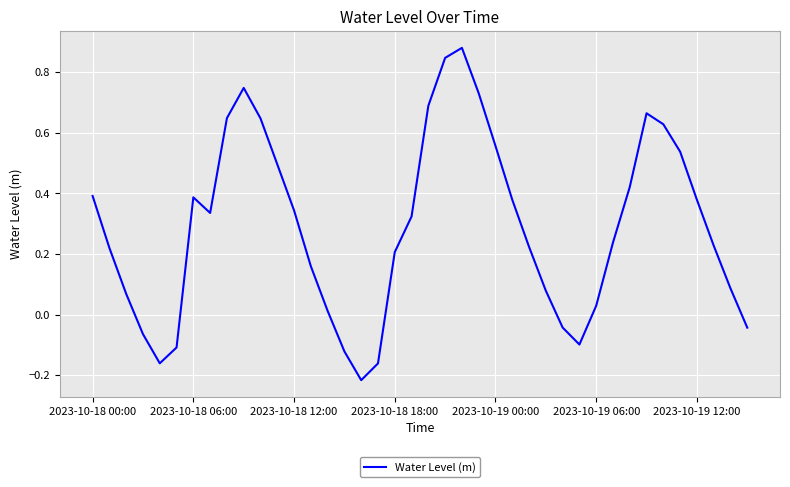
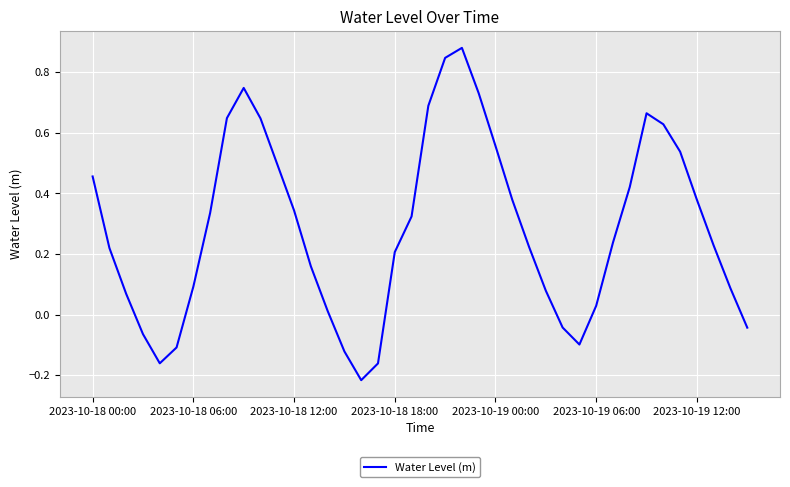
2023-10-18 00:00: 0.39 -> 0.46
2023-10-18 06:00: 0.39 -> 0.09
